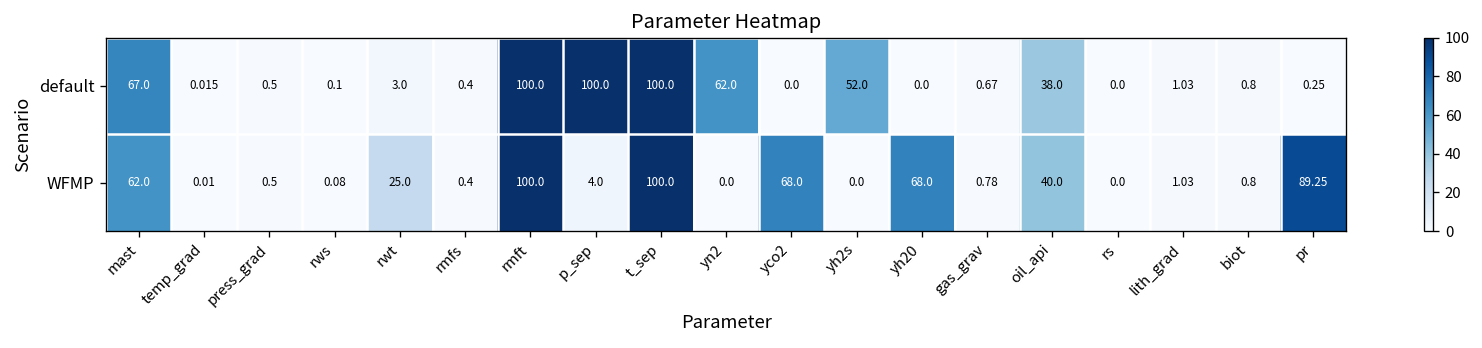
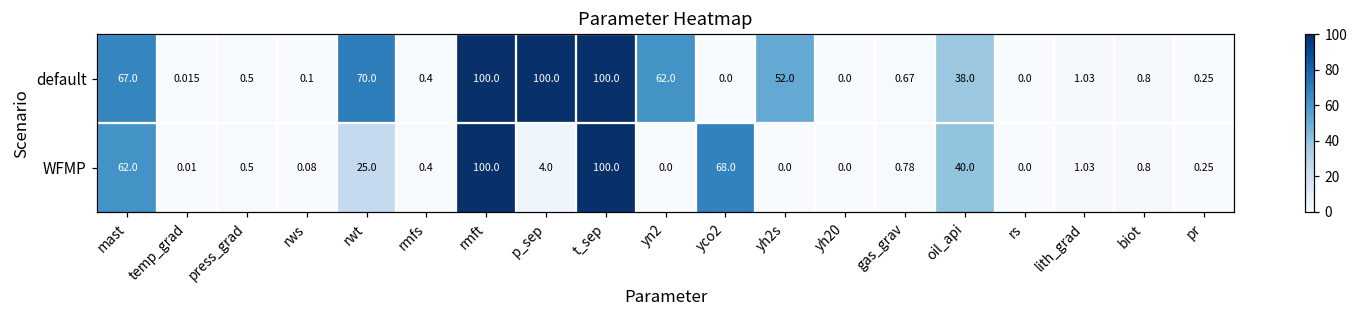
default, rwt: 3.0 -> 70.0
WFMP, yh20: 68.0 -> 0.0
WFMP, pr: 89.25 -> 0.25
